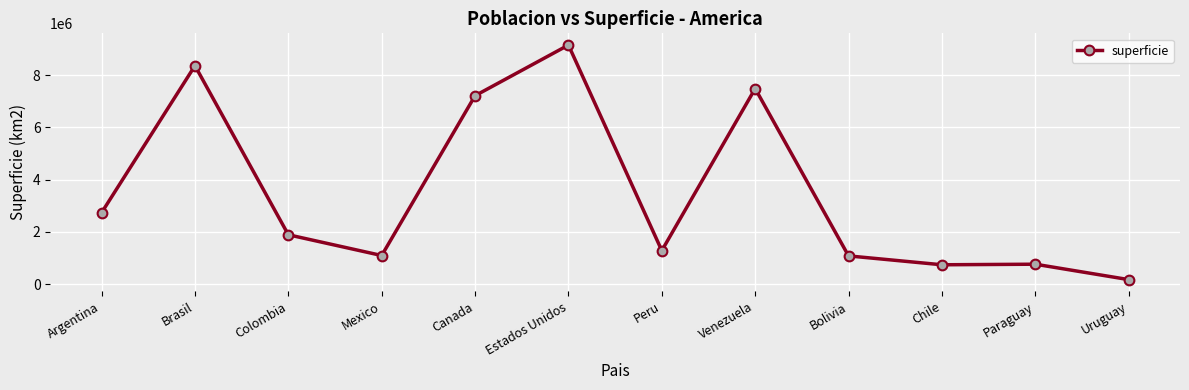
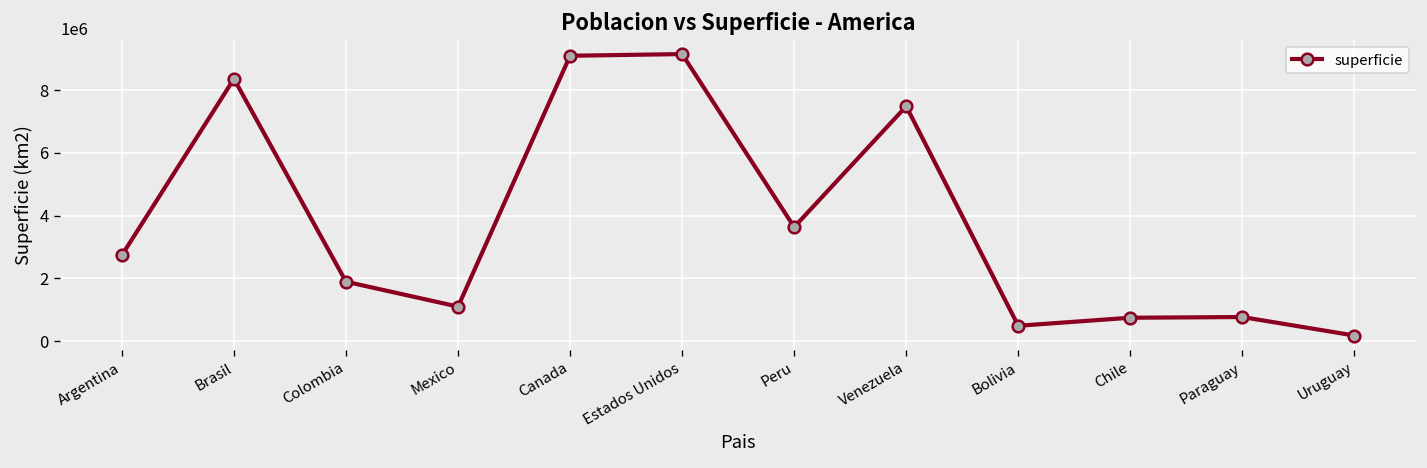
Canada: 7200000 -> 9100000
Peru: 1300000 -> 3600000
Bolivia: 1100000 -> 500000
